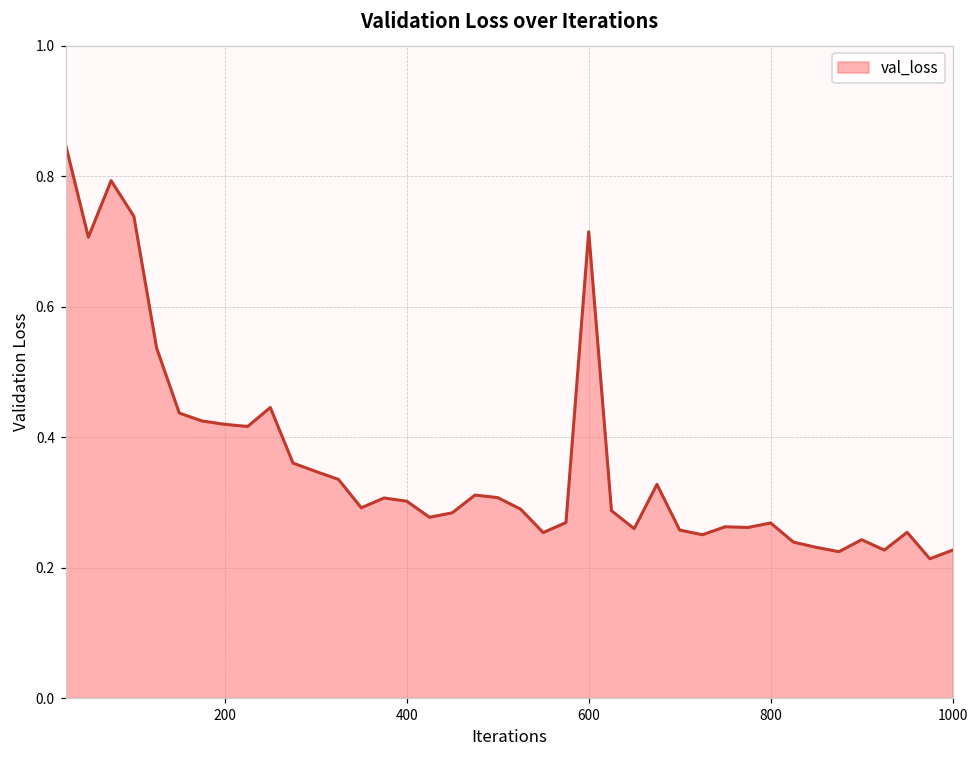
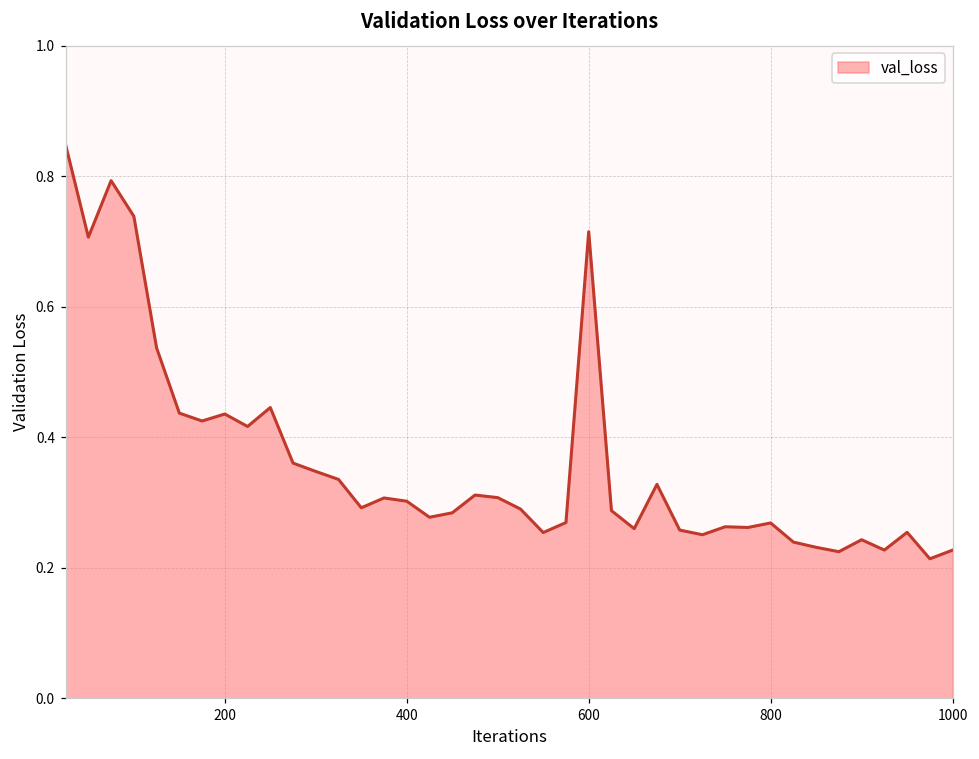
200: 0.42 -> 0.44
